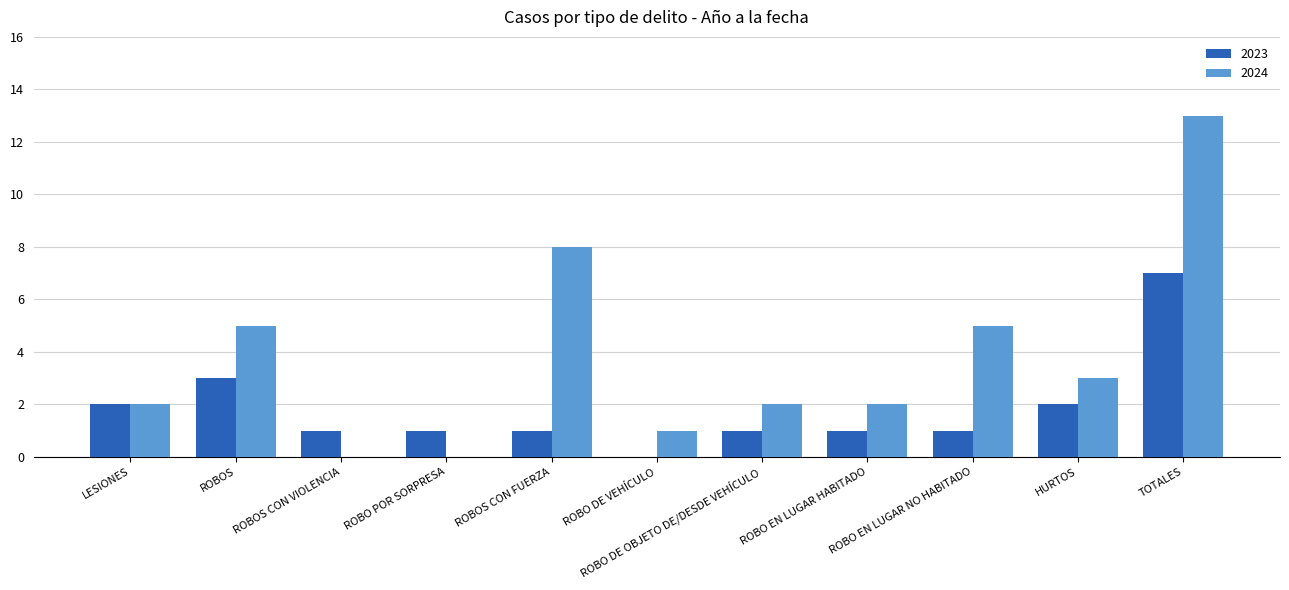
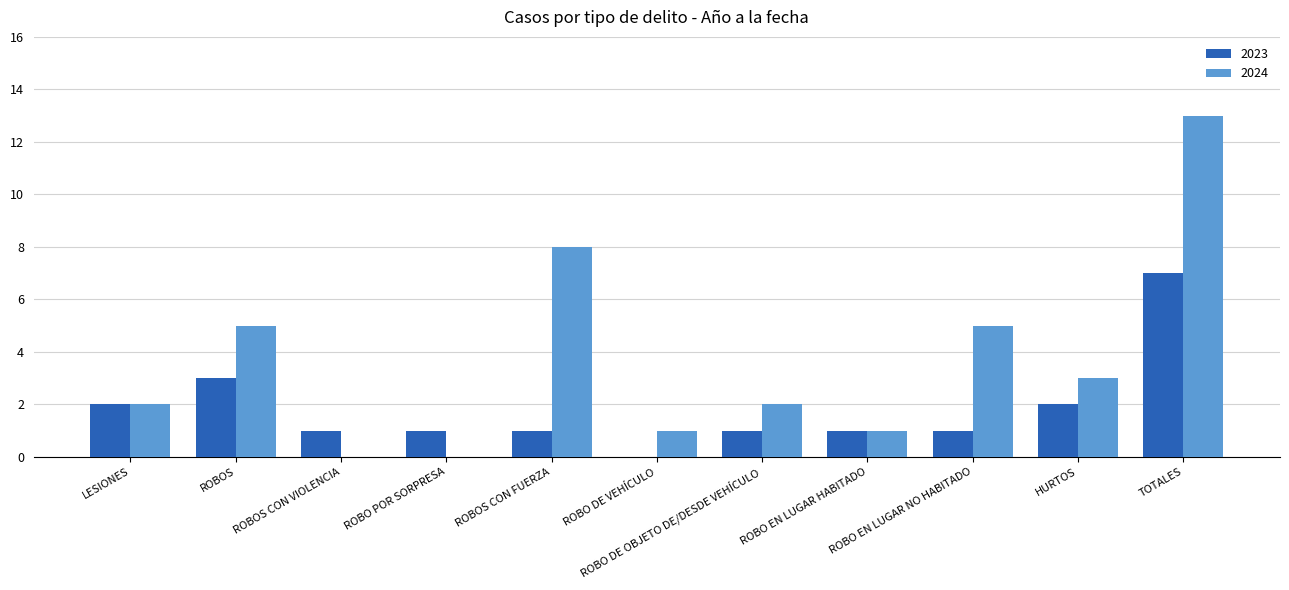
2024, ROBO EN LUGAR HABITADO: 2 -> 1
